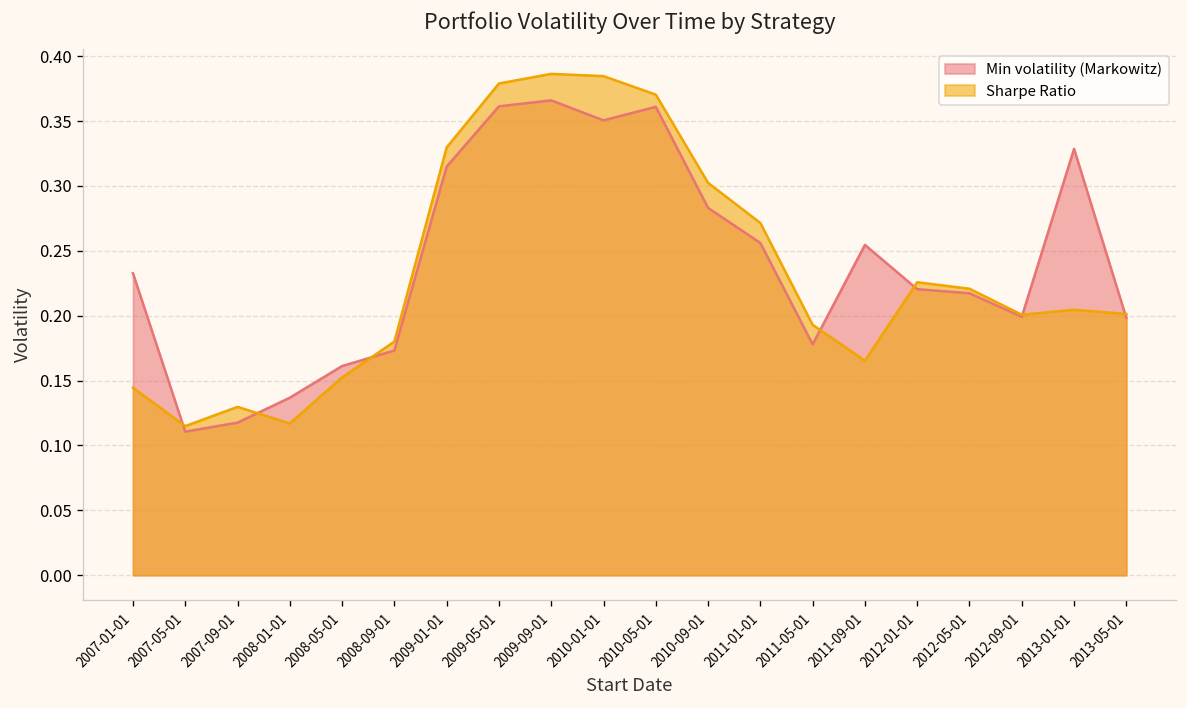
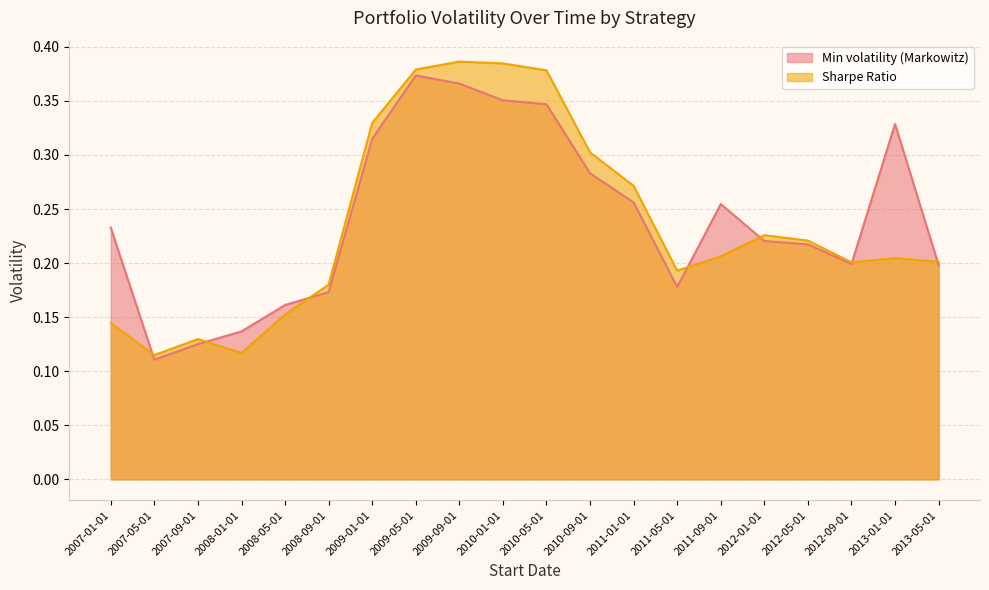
Min volatility (Markowitz), 2007-09-01: 0.118 -> 0.125
Min volatility (Markowitz), 2009-05-01: 0.361 -> 0.374
Min volatility (Markowitz), 2010-05-01: 0.361 -> 0.347
Sharpe Ratio, 2010-05-01: 0.370 -> 0.378
Sharpe Ratio, 2011-09-01: 0.165 -> 0.206
